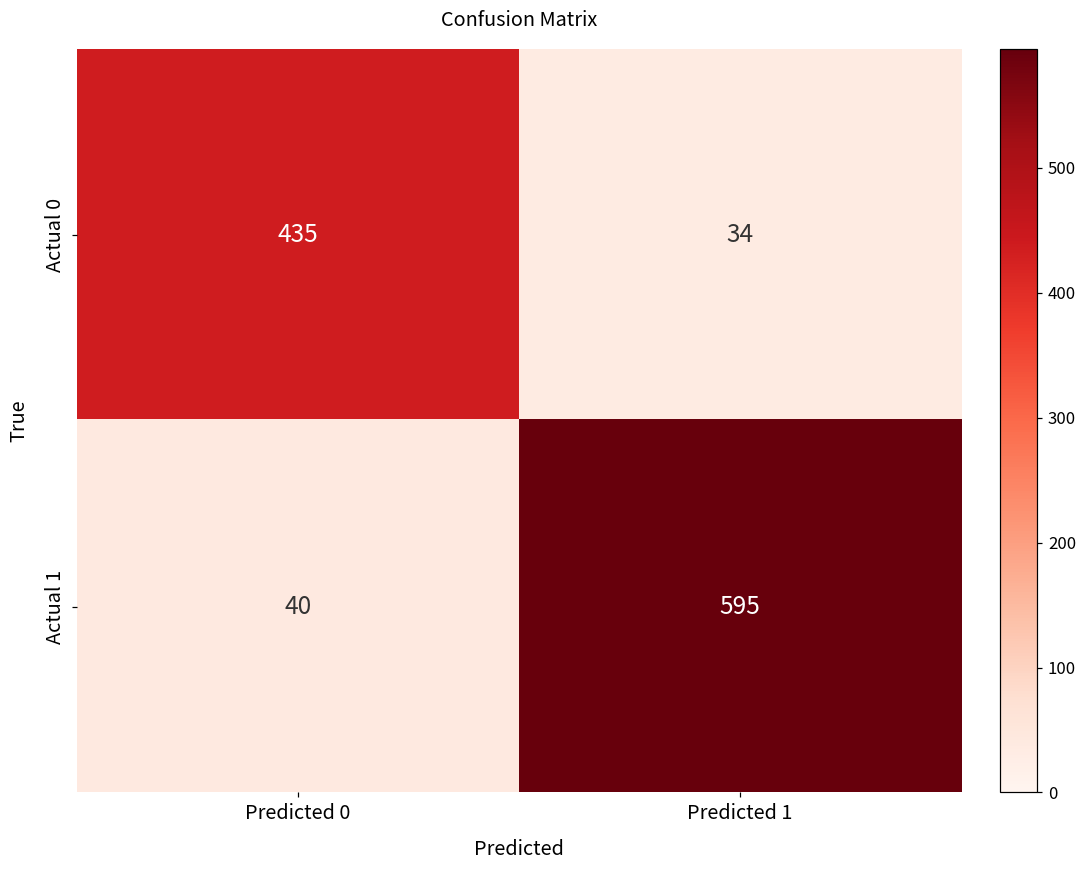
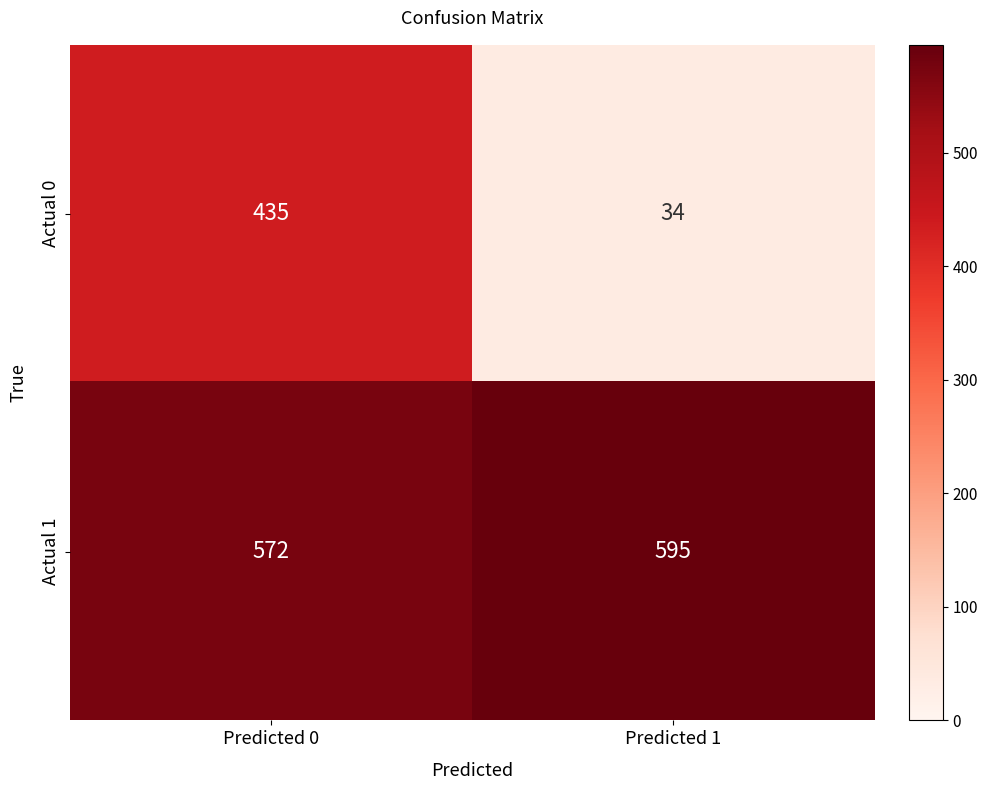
Actual 1, Predicted 0: 40 -> 572
